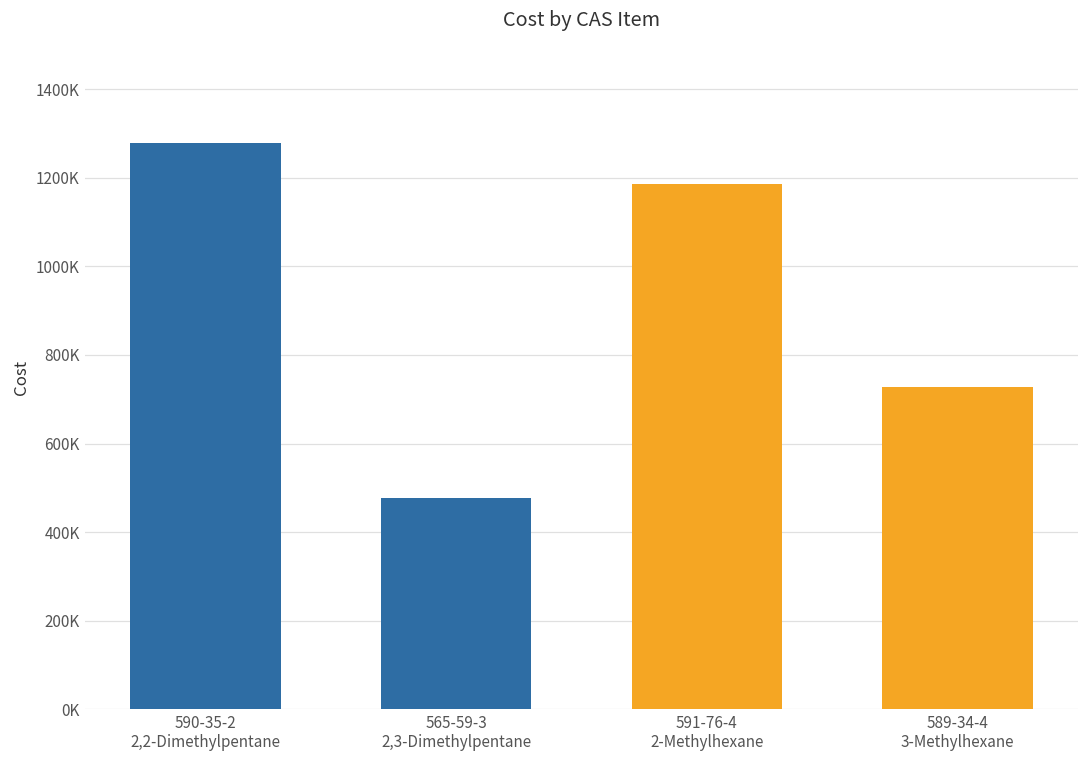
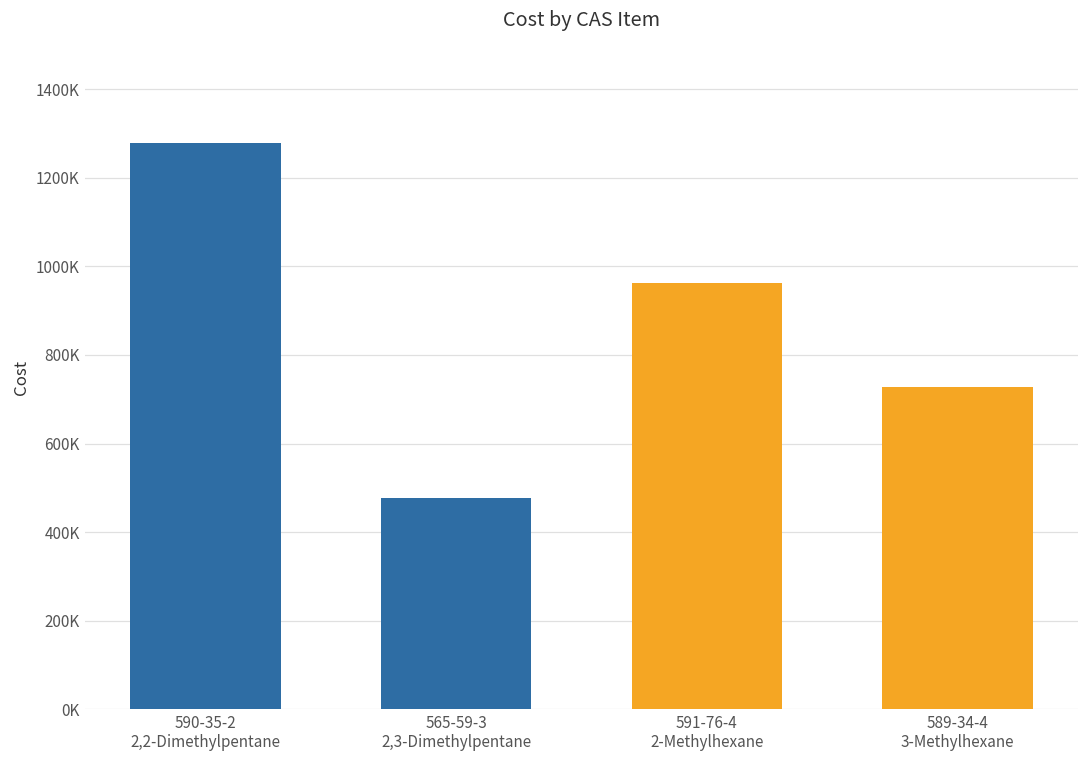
591-76-4 2-Methylhexane: 1190000 -> 960000
